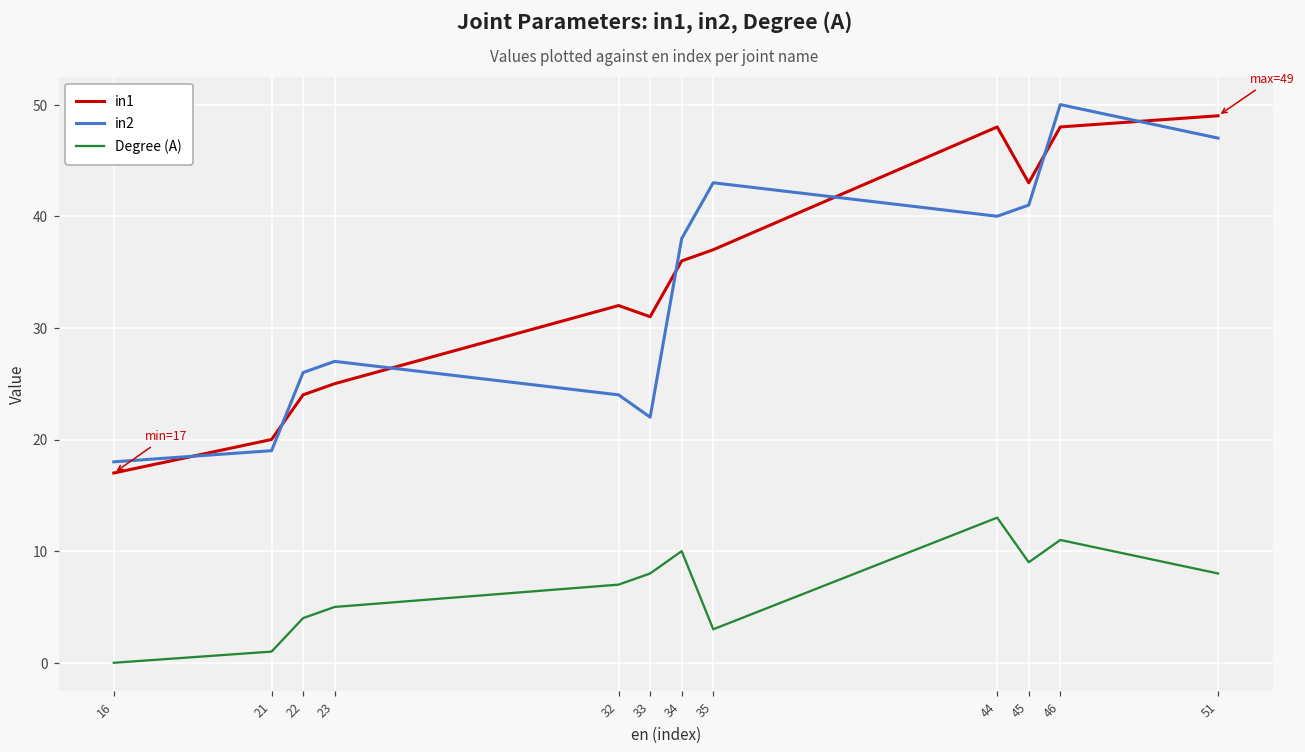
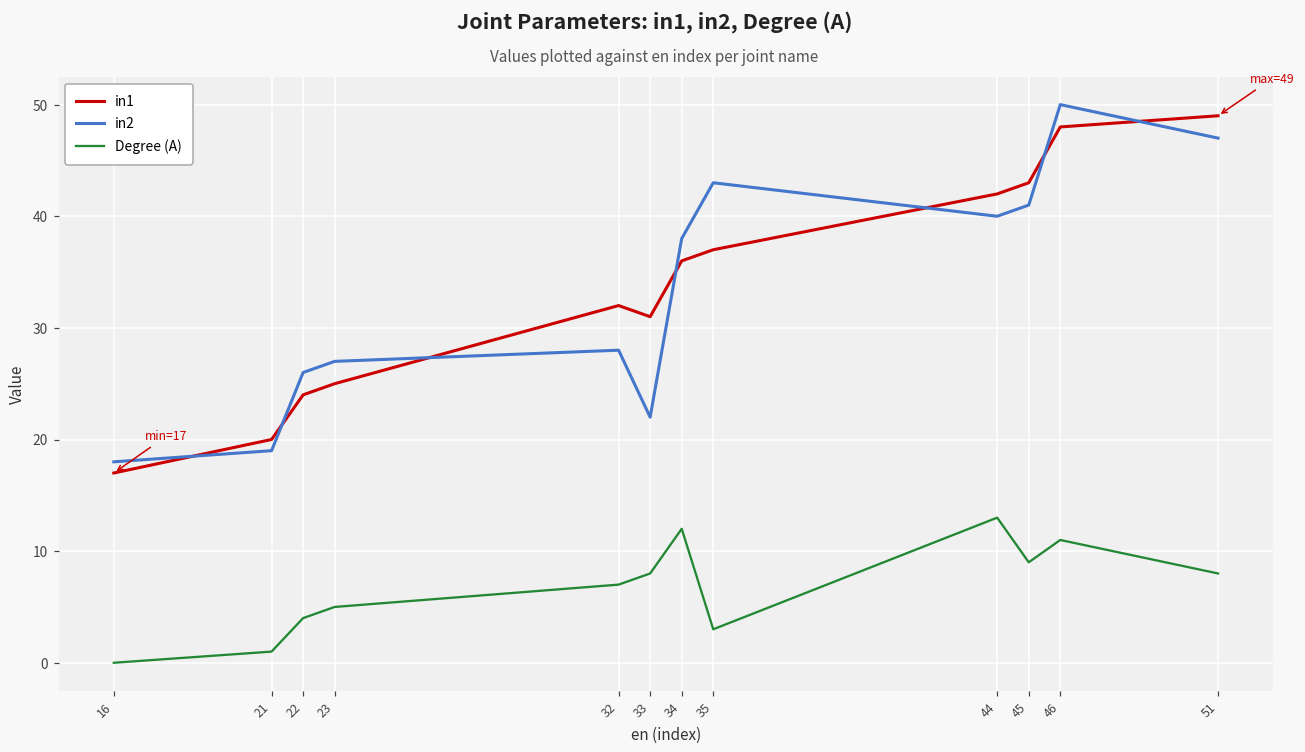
in2, 32: 24 -> 28
Degree (A), 34: 10 -> 12
in1, 44: 48 -> 42
